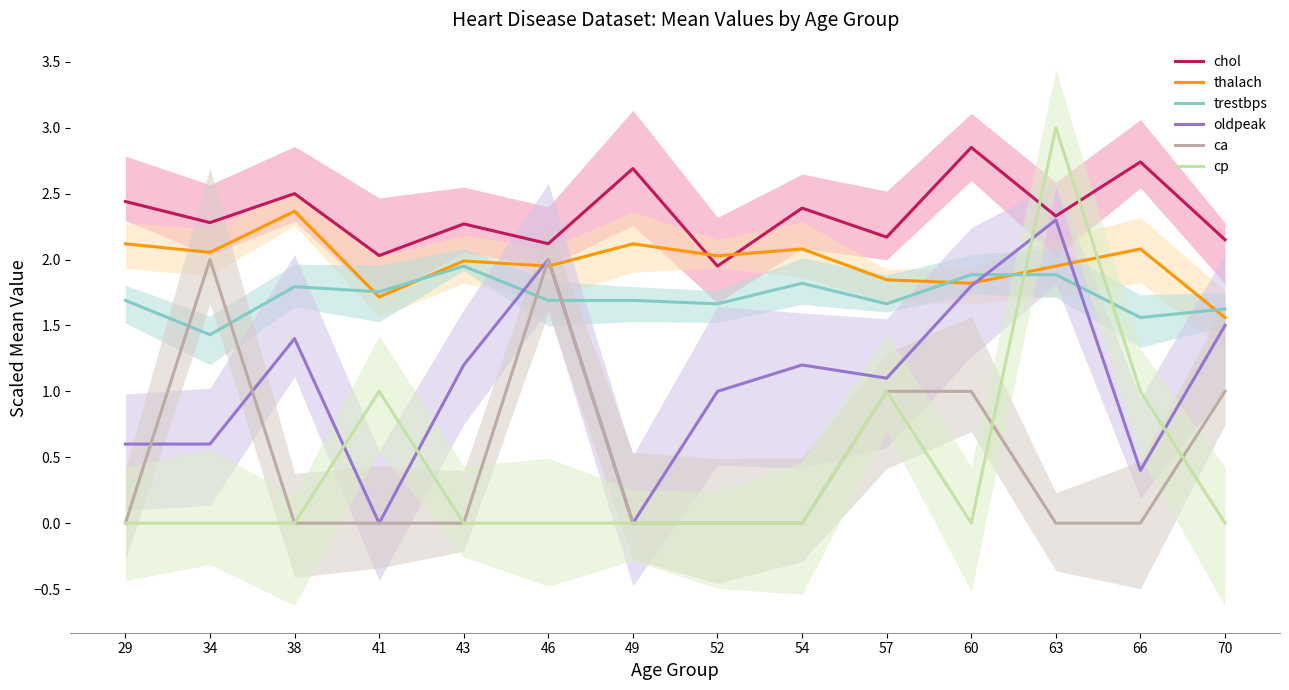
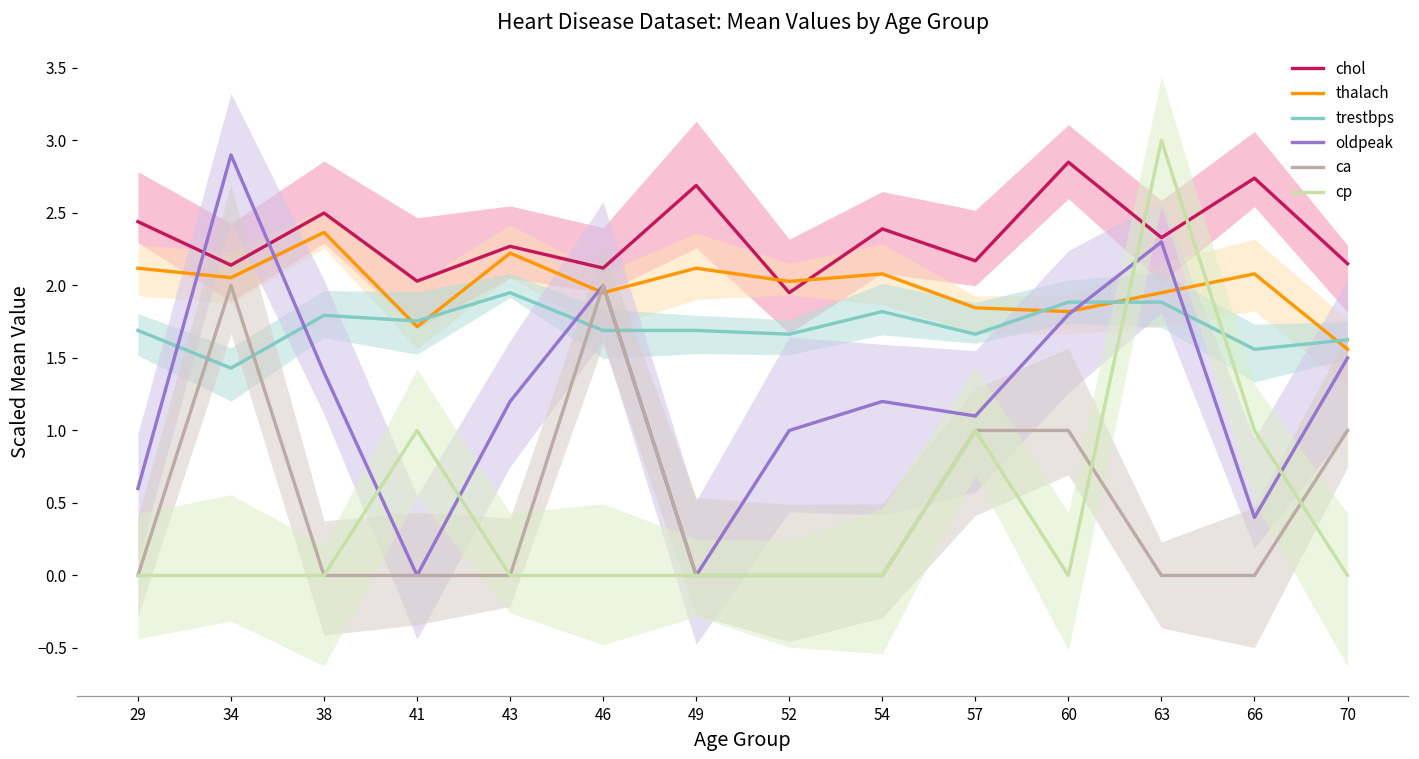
chol, 34: 2.28 -> 2.14
oldpeak, 34: 0.6 -> 2.9
thalach, 43: 1.99 -> 2.22
